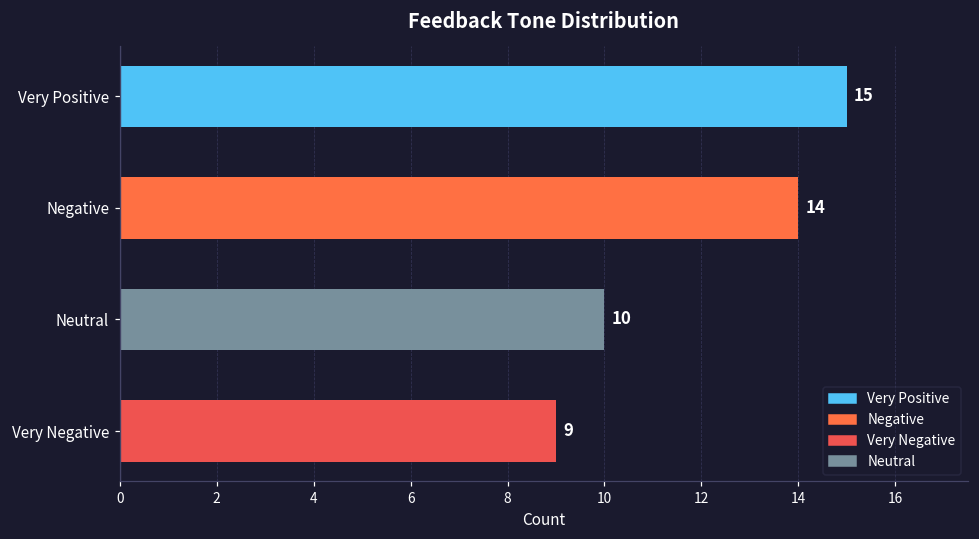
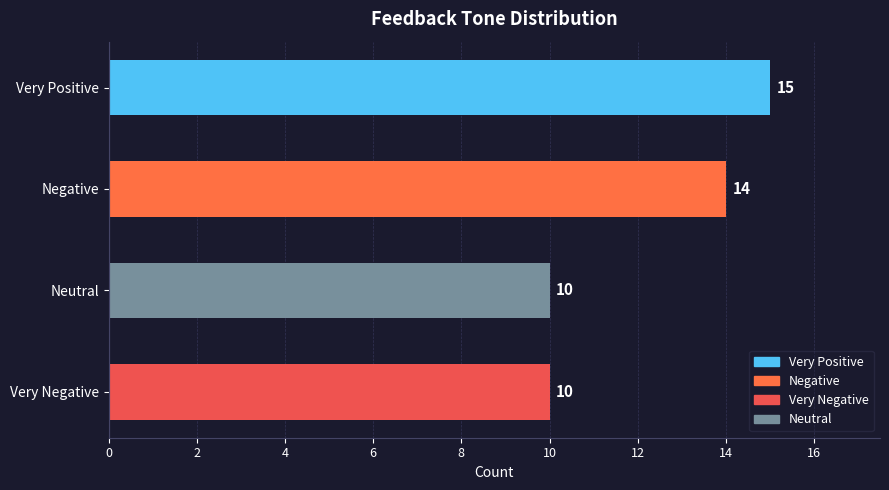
Very Negative: 9 -> 10
